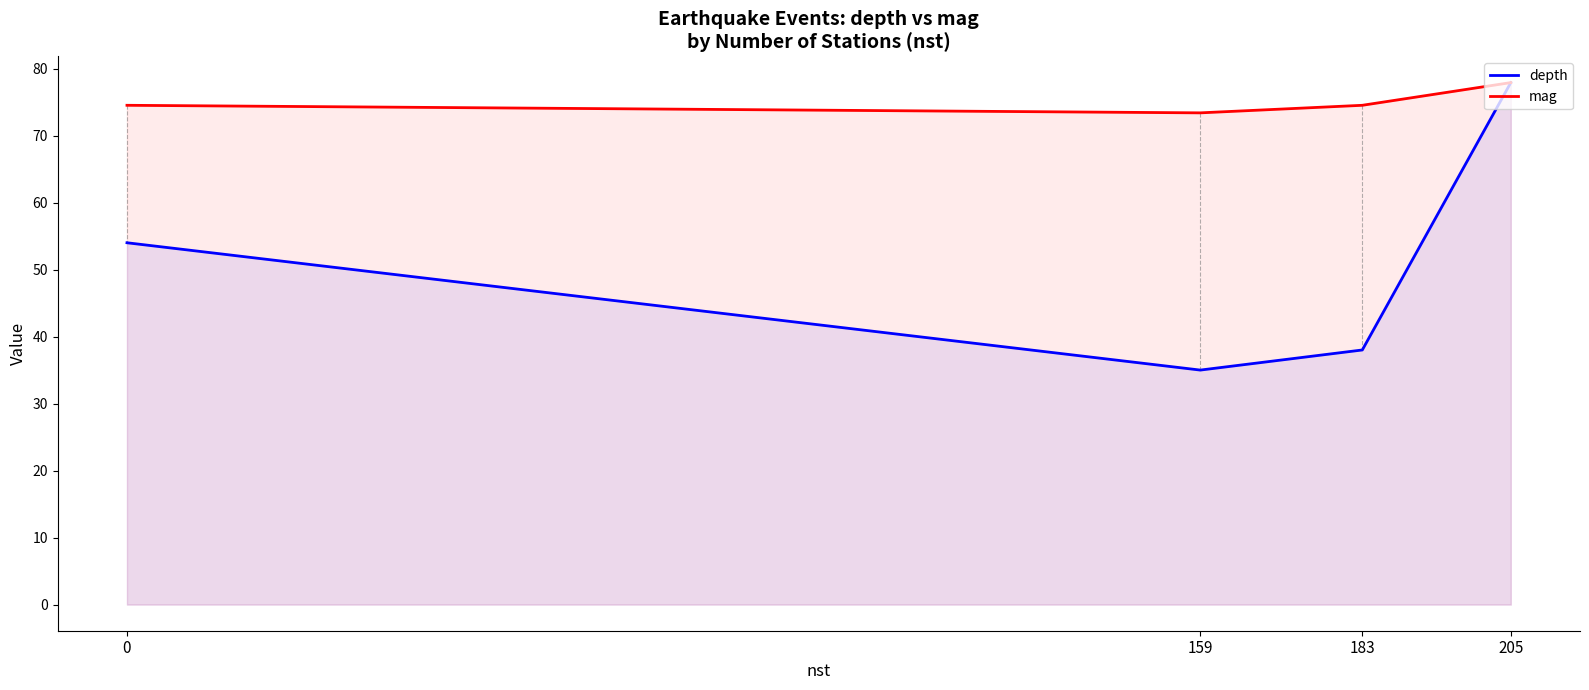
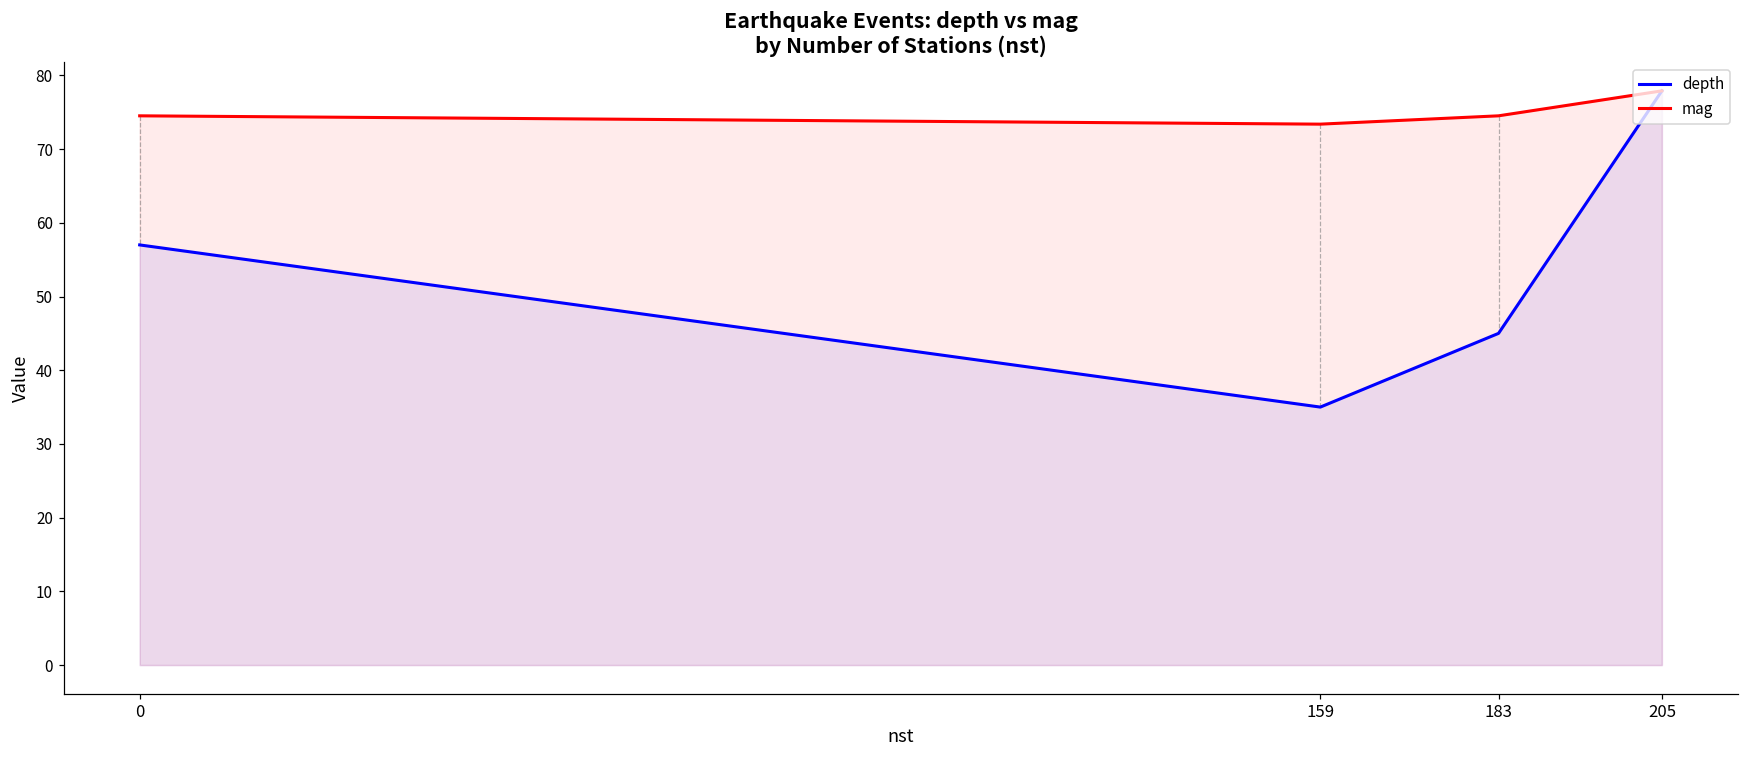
depth, 0: 54 -> 57
depth, 183: 38 -> 45
